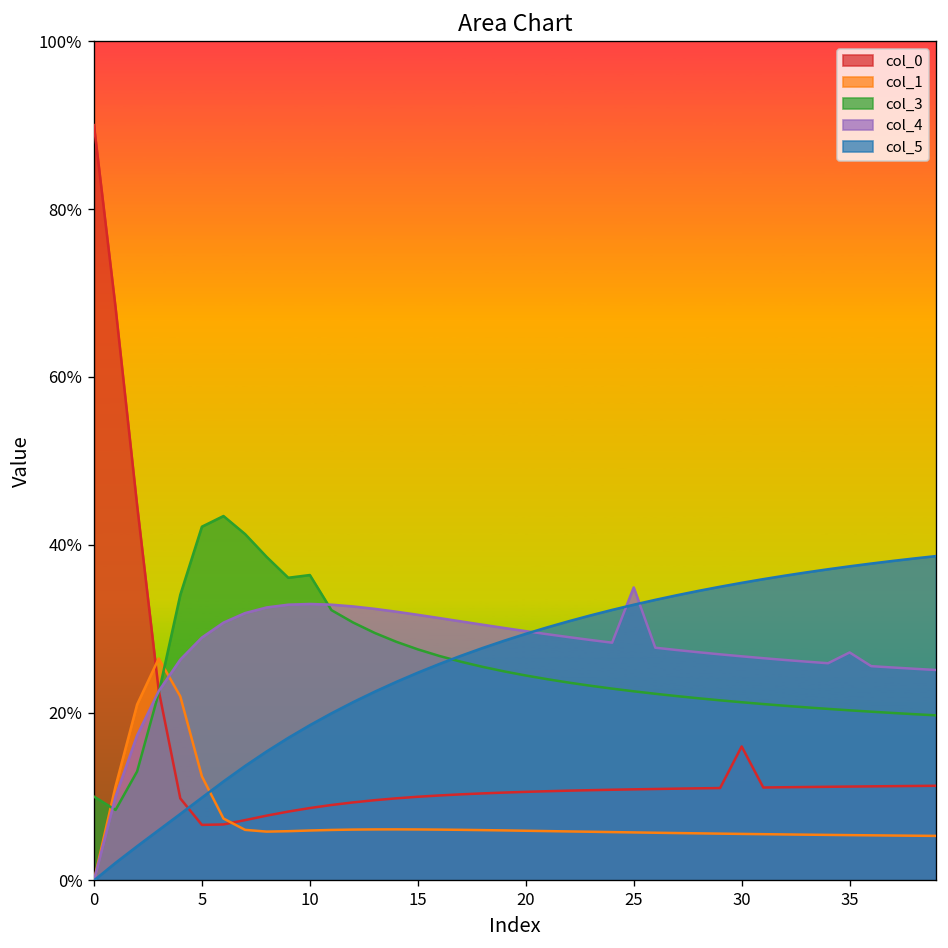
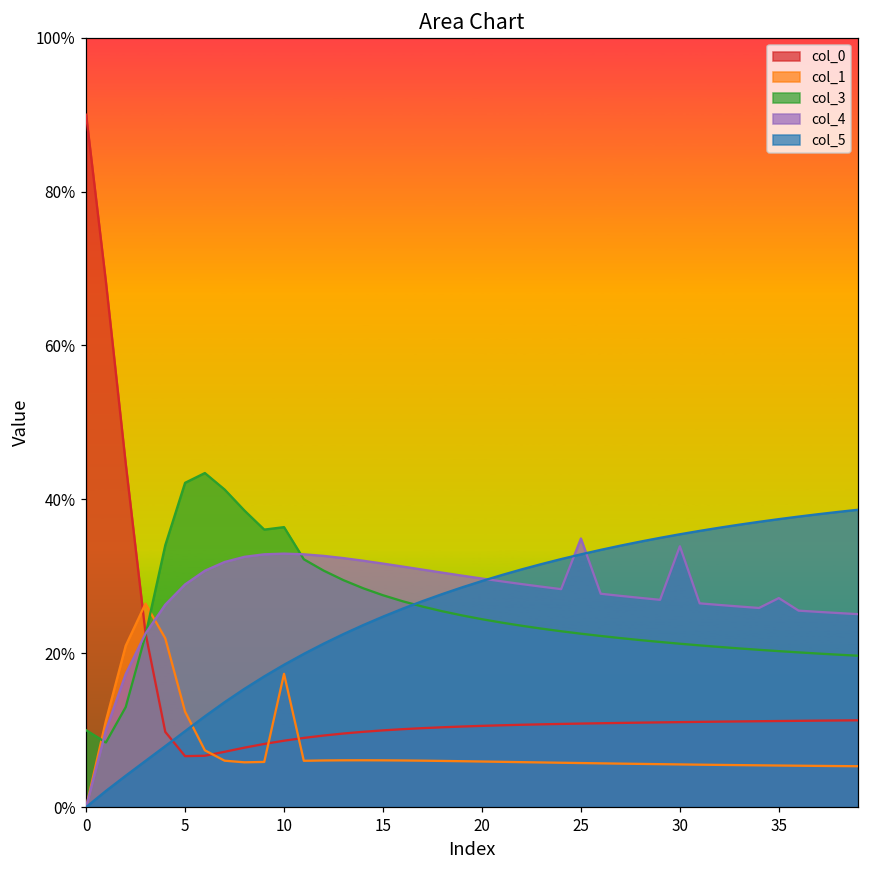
col_1, 10: 6% -> 17%
col_0, 30: 16% -> 11%
col_4, 30: 27% -> 34%
